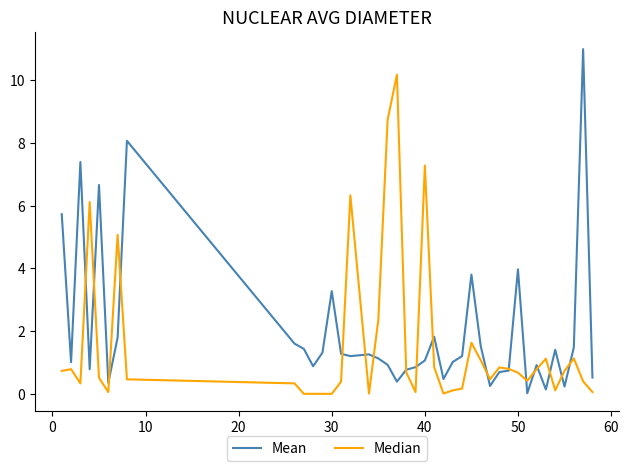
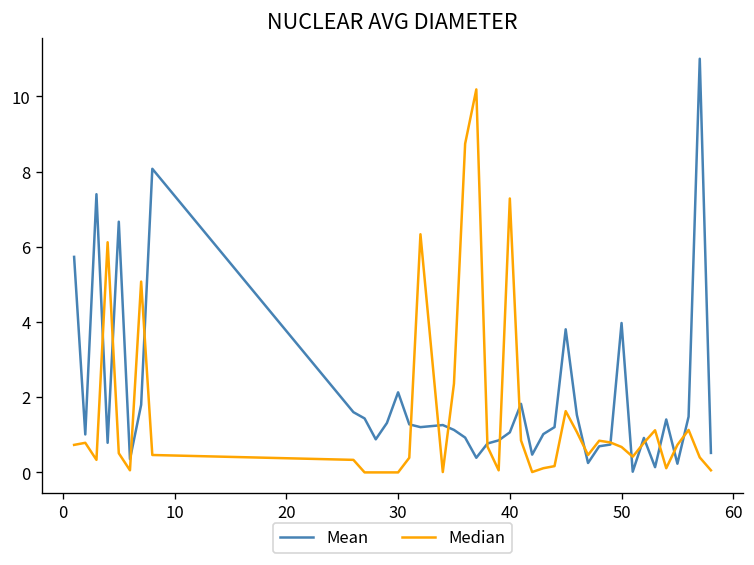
Mean, 30: 3.3 -> 2.1
